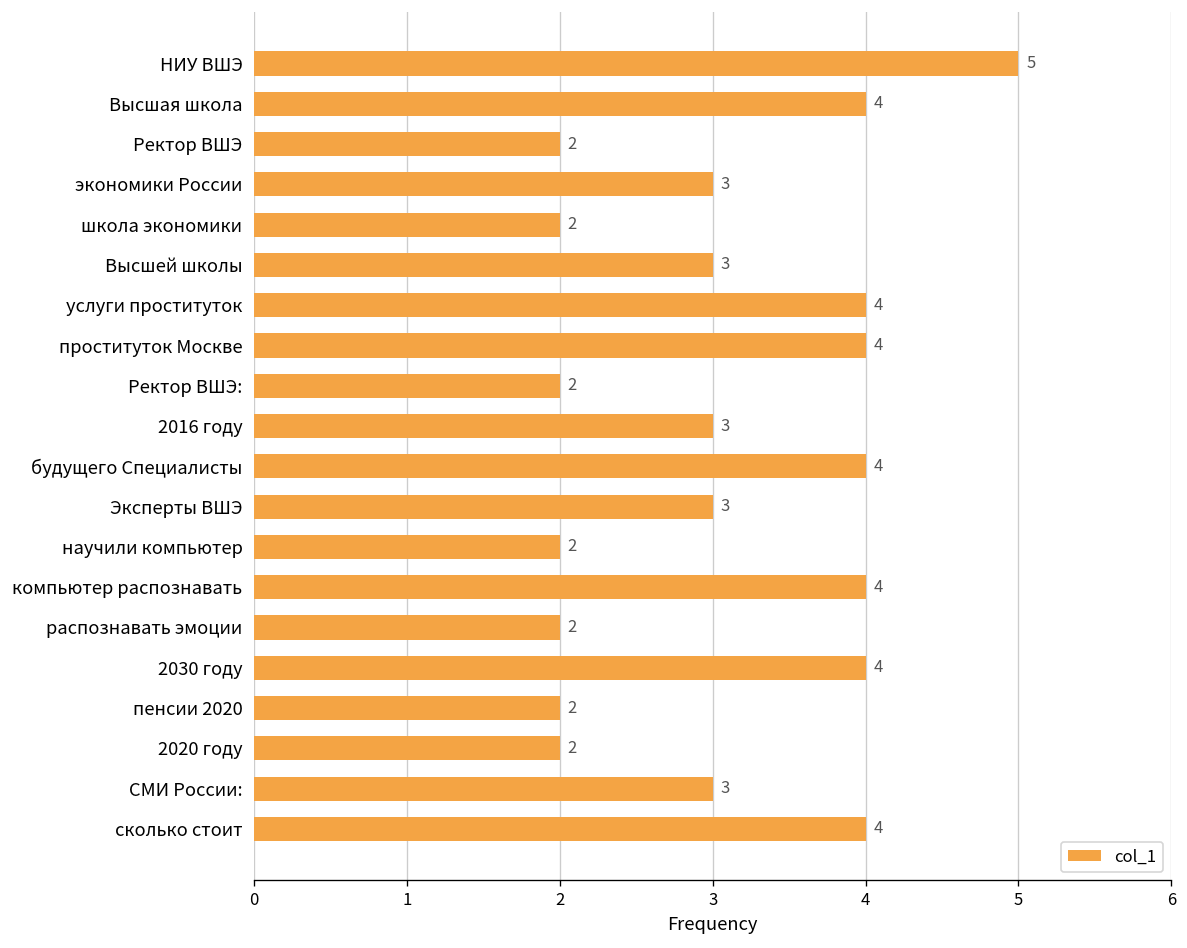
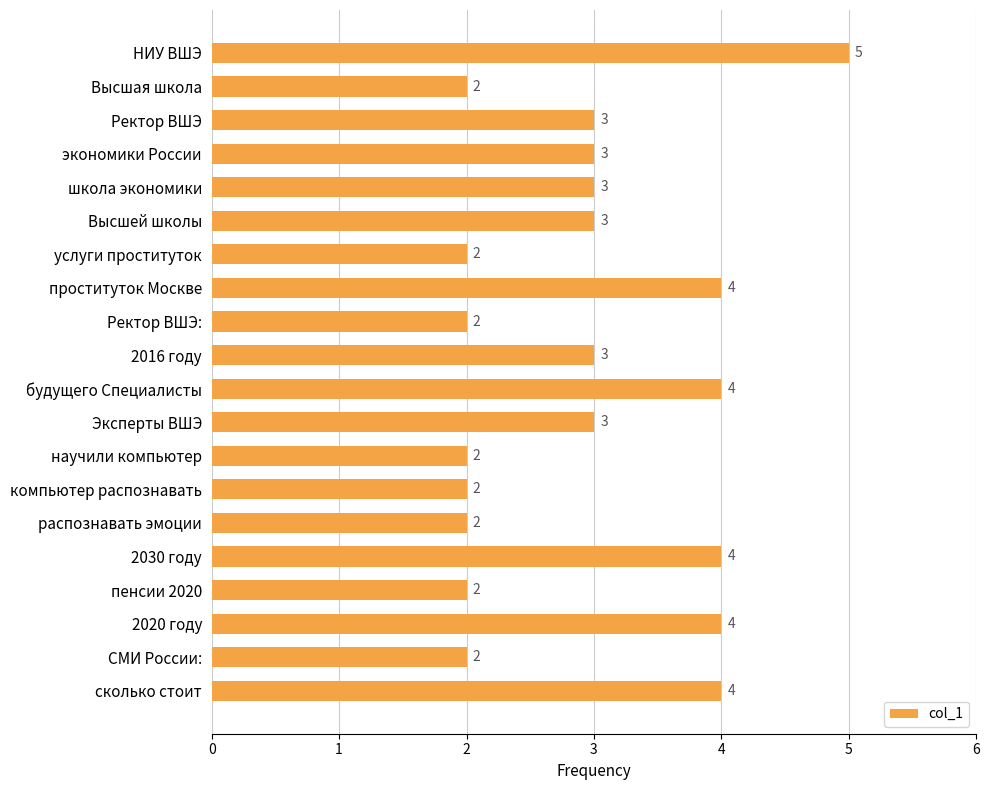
Высшая школа: 4 -> 2
Ректор ВШЭ: 2 -> 3
школа экономики: 2 -> 3
услуги проституток: 4 -> 2
компьютер распознавать: 4 -> 2
2020 году: 2 -> 4
СМИ России:: 3 -> 2
